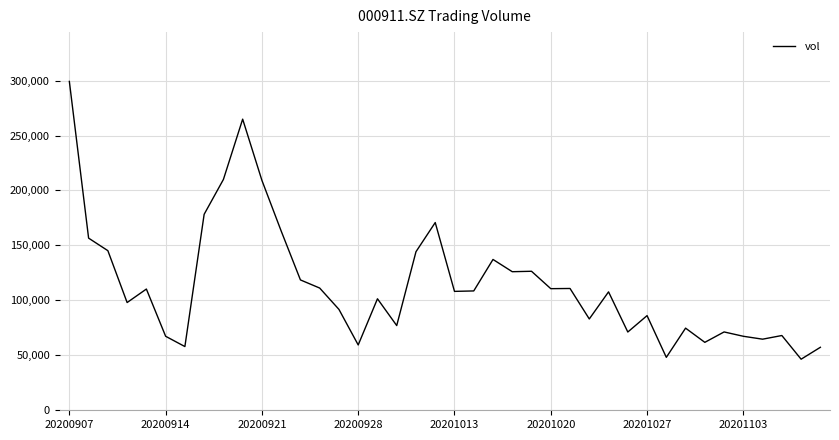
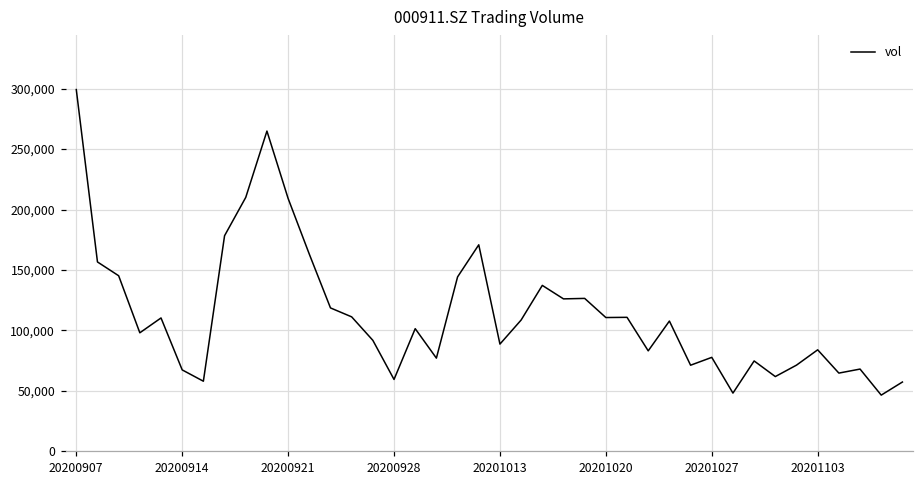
20201013: 108,000 -> 89,000
20201027: 86,000 -> 78,000
20201103: 67,000 -> 84,000
